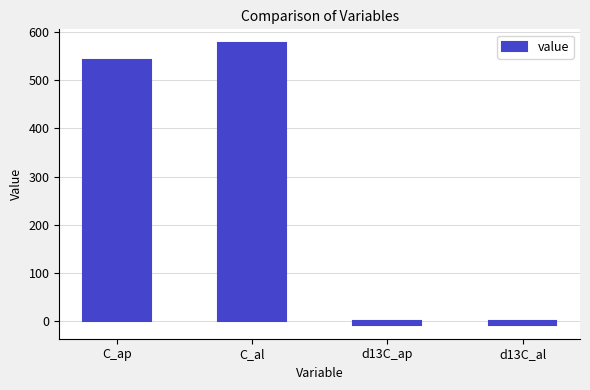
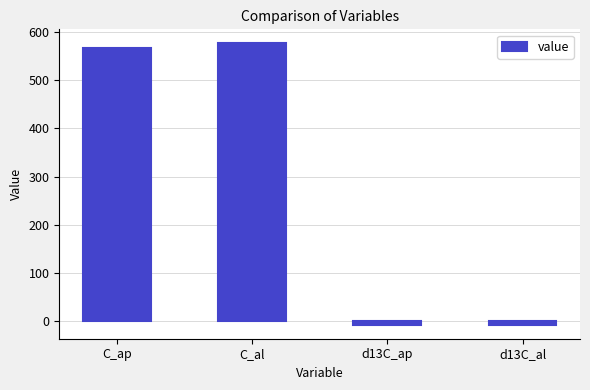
C_ap: 540 -> 570
